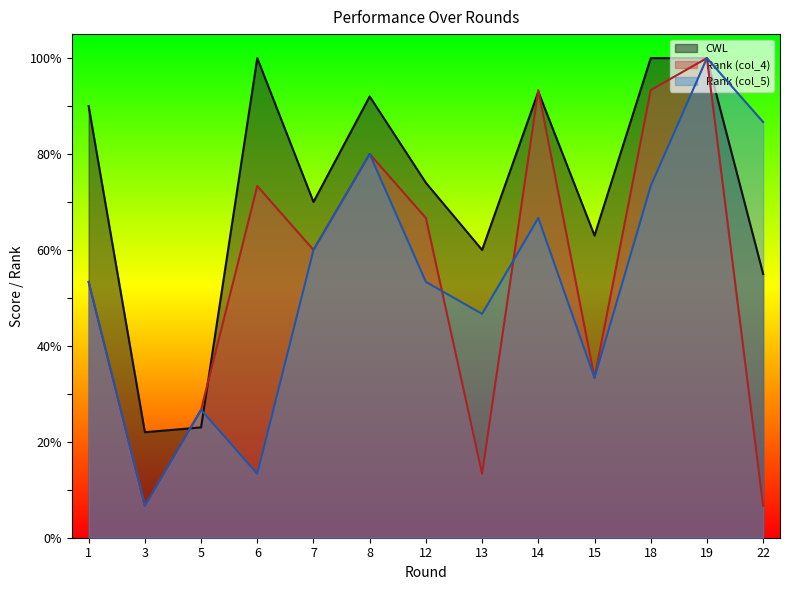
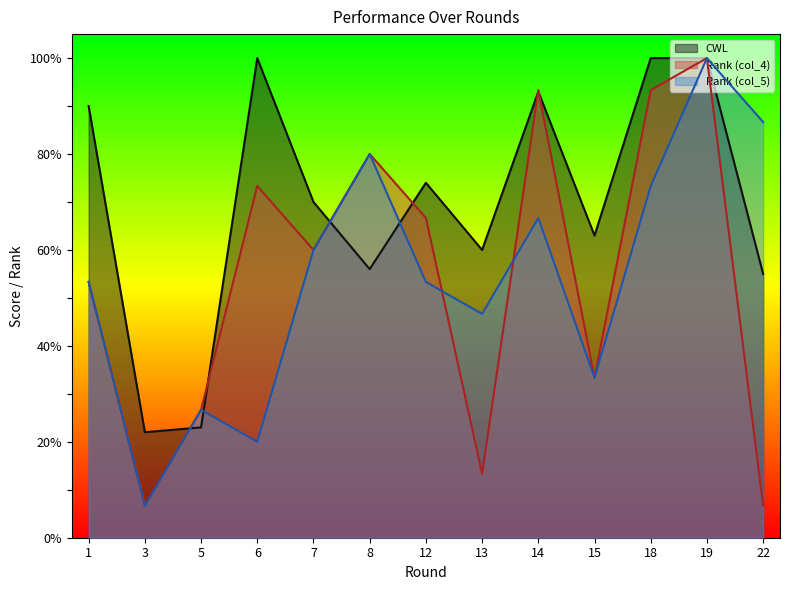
Rank (col_5), 6: 13% -> 20%
CWL, 8: 92% -> 56%
